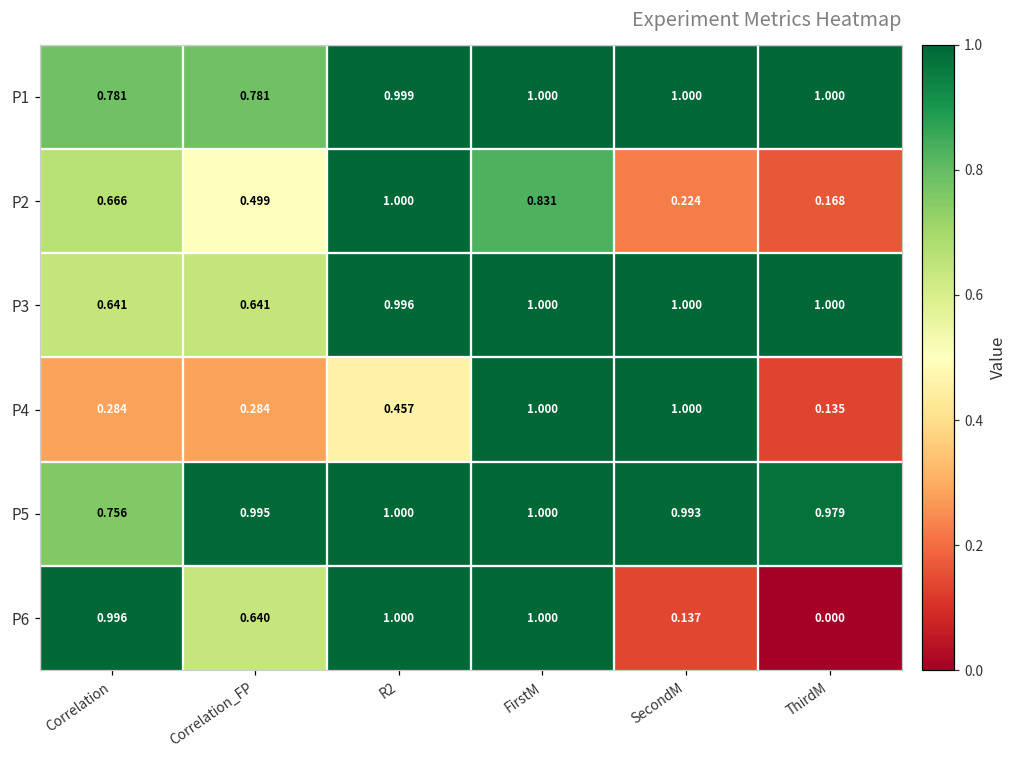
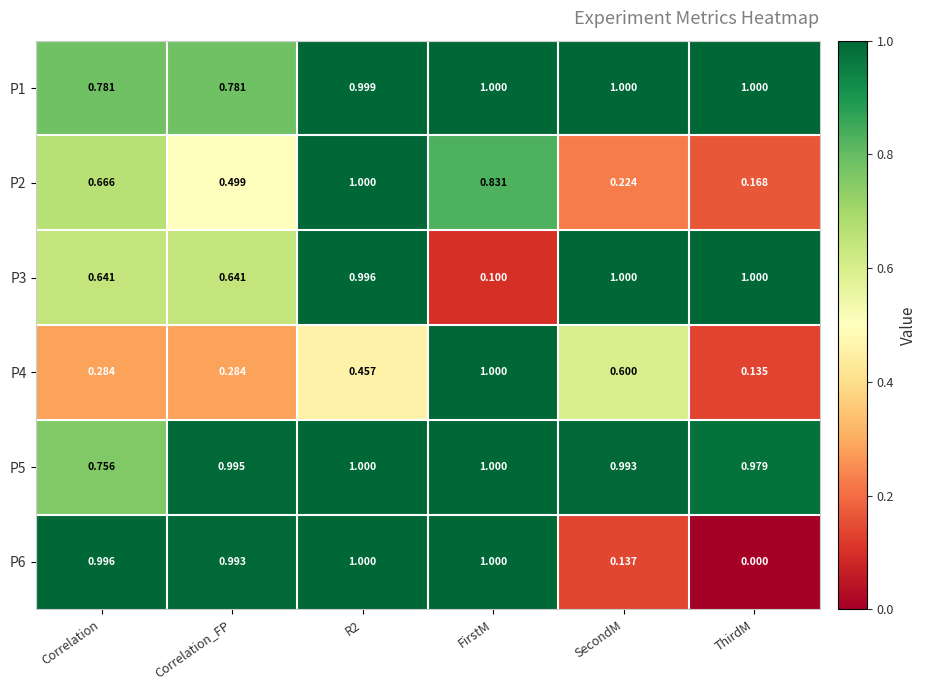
P3, FirstM: 1.000 -> 0.100
P4, SecondM: 1.000 -> 0.600
P6, Correlation_FP: 0.640 -> 0.993
